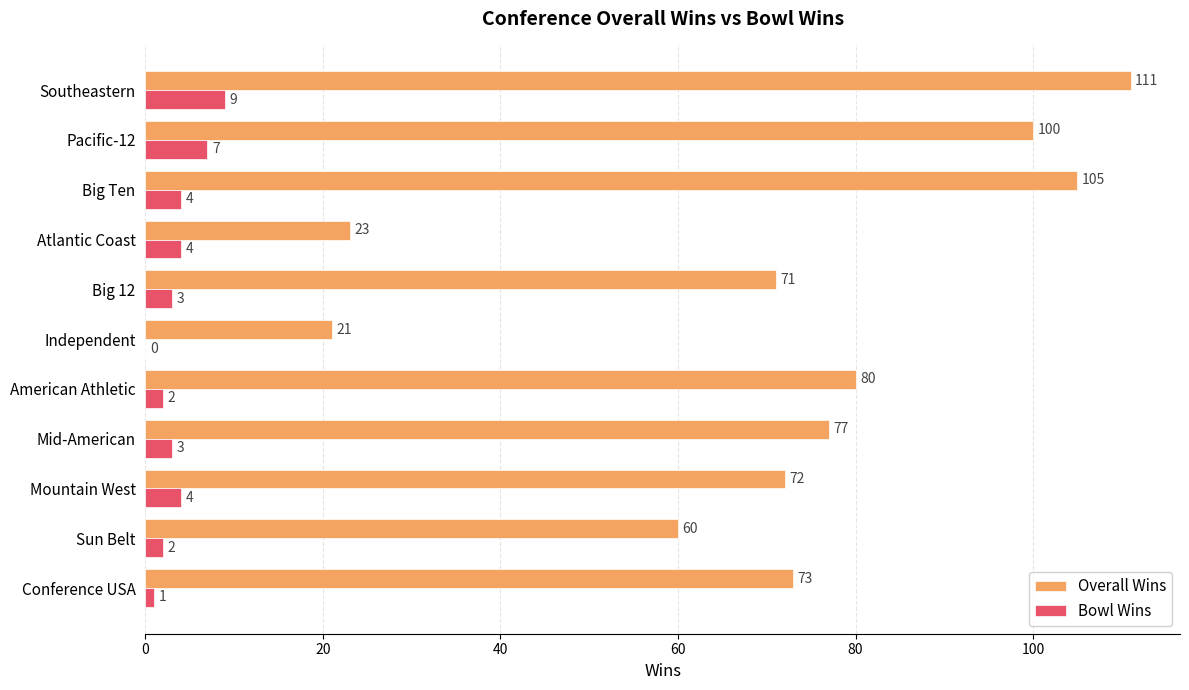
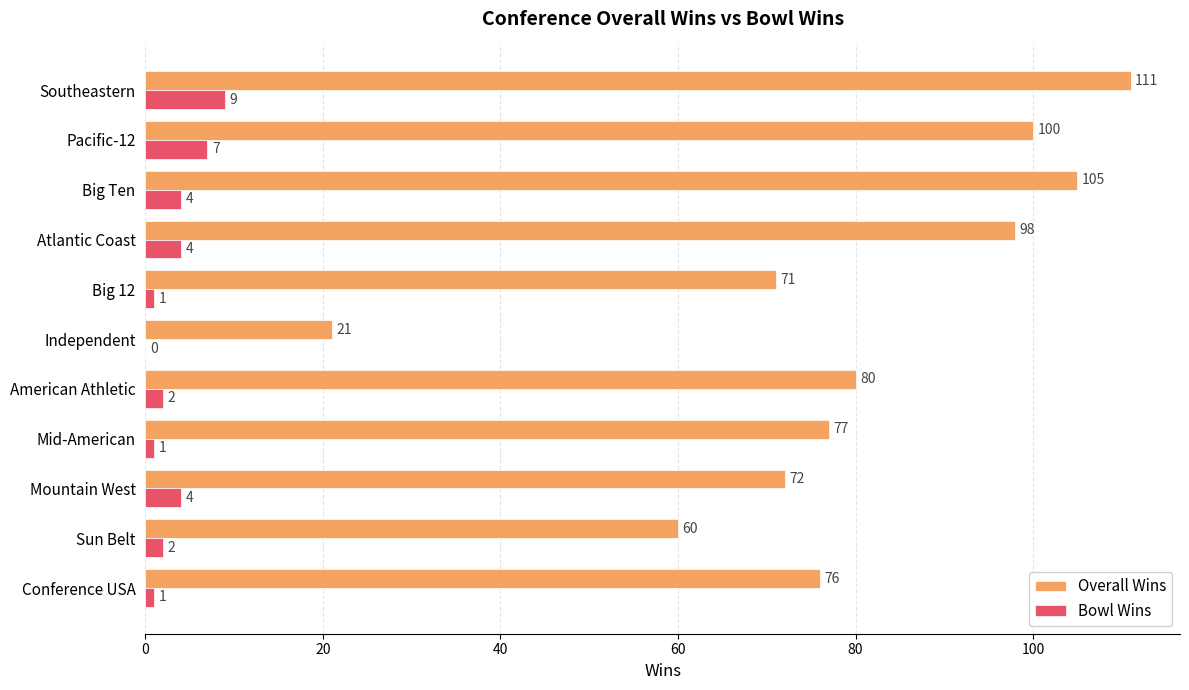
Overall Wins, Atlantic Coast: 23 -> 98
Bowl Wins, Big 12: 3 -> 1
Bowl Wins, Mid-American: 3 -> 1
Overall Wins, Conference USA: 73 -> 76
